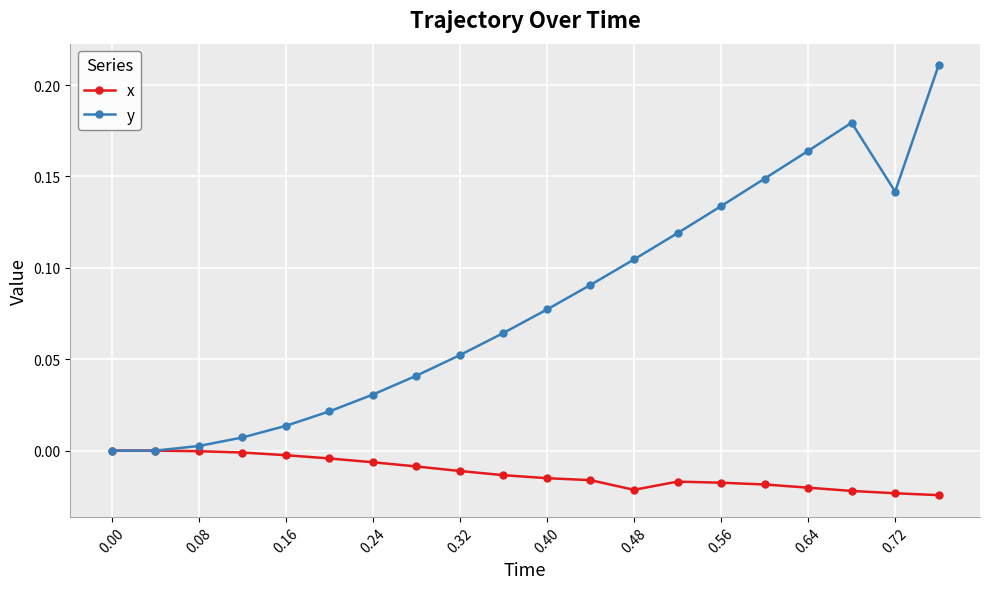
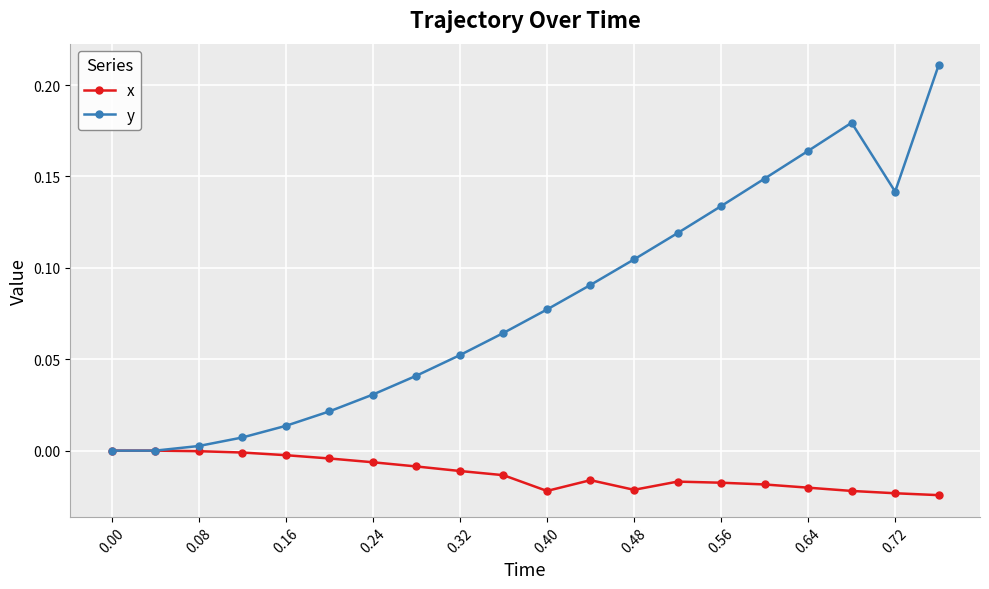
x, 0.40: -0.015 -> -0.022
